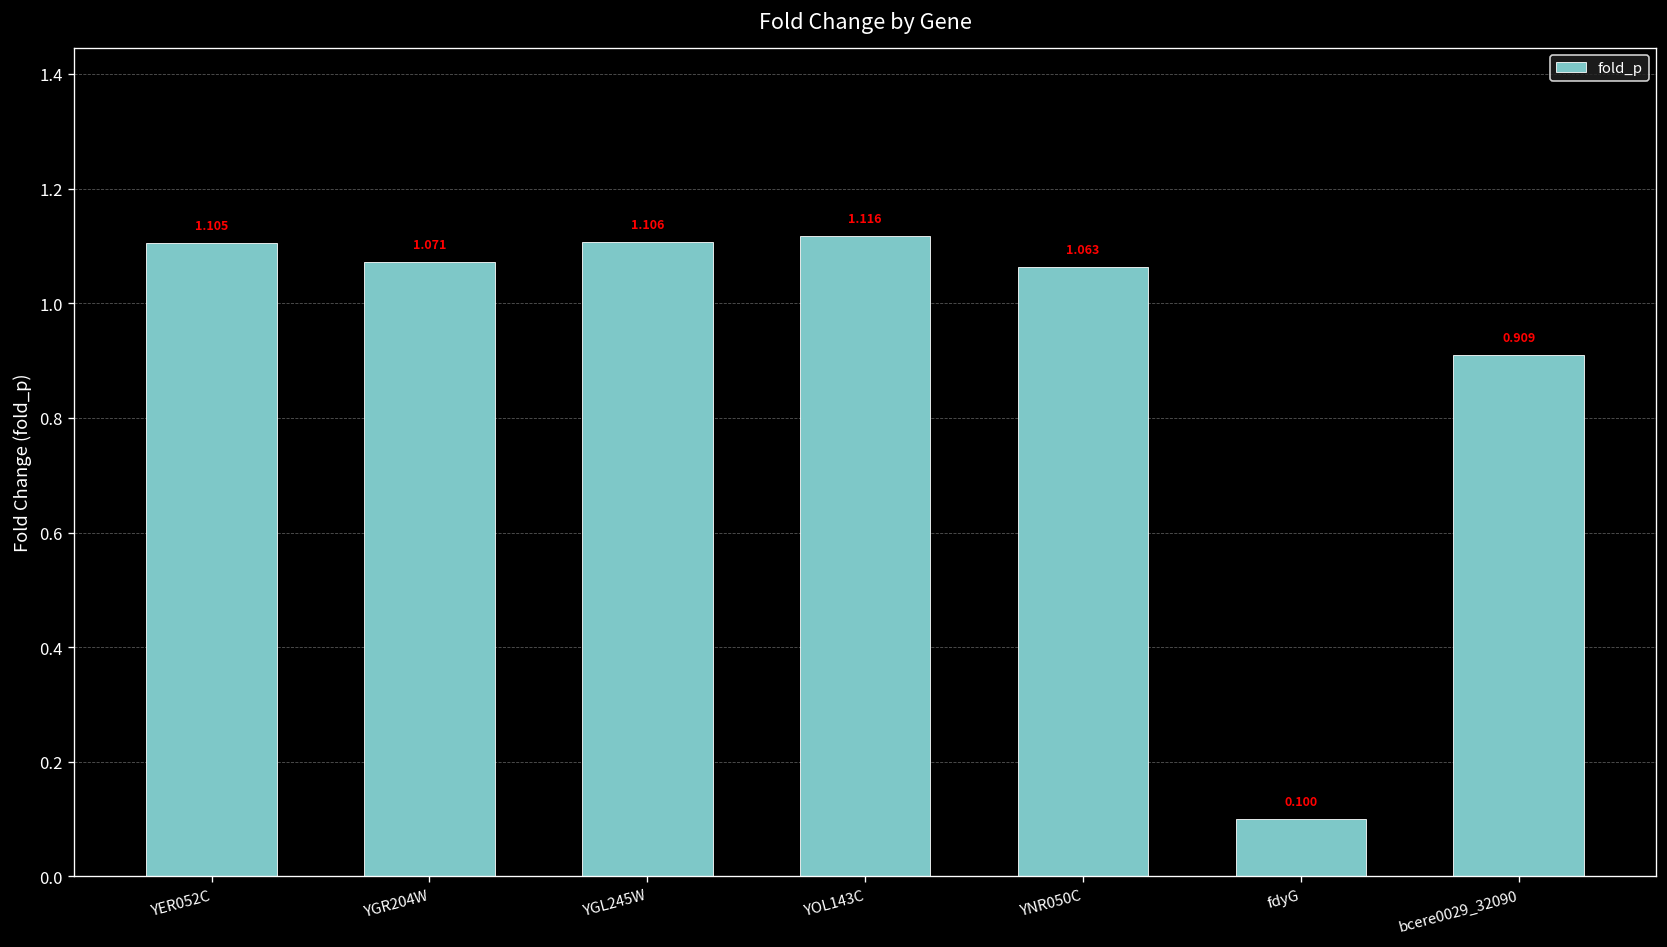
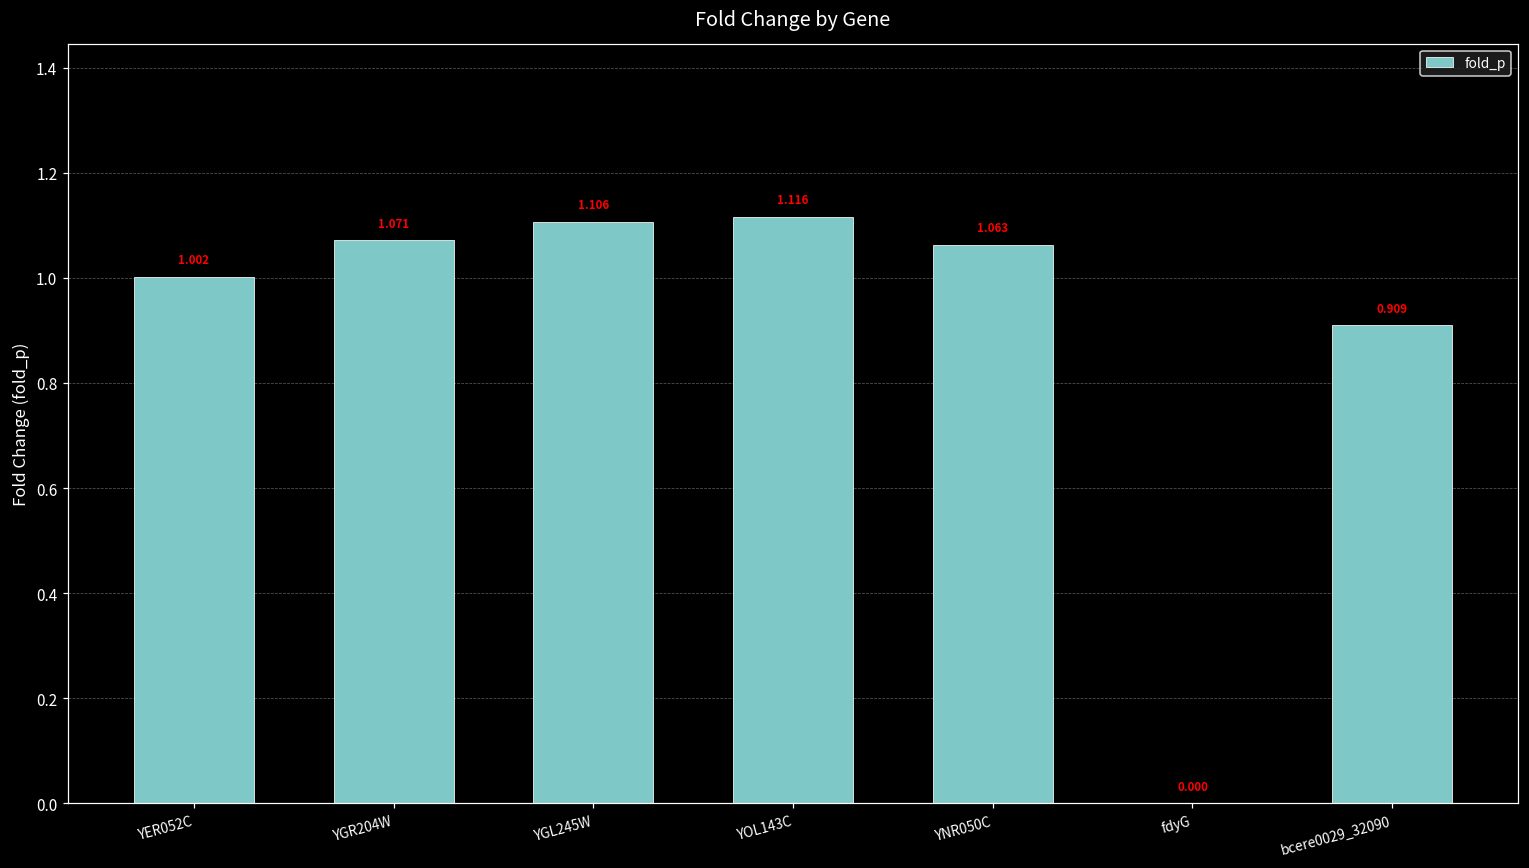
YER052C: 1.105 -> 1.002
fdyG: 0.100 -> 0.000
